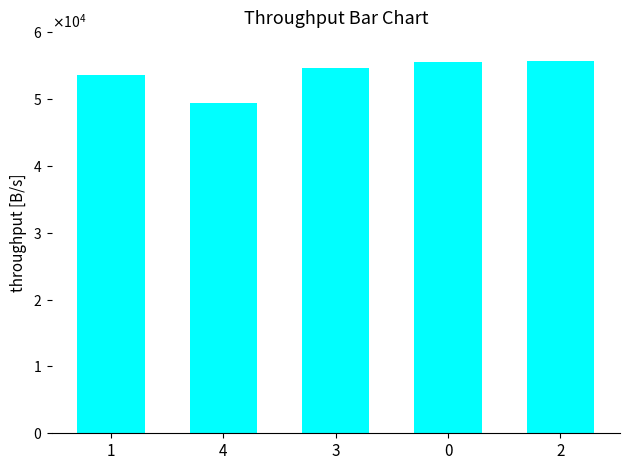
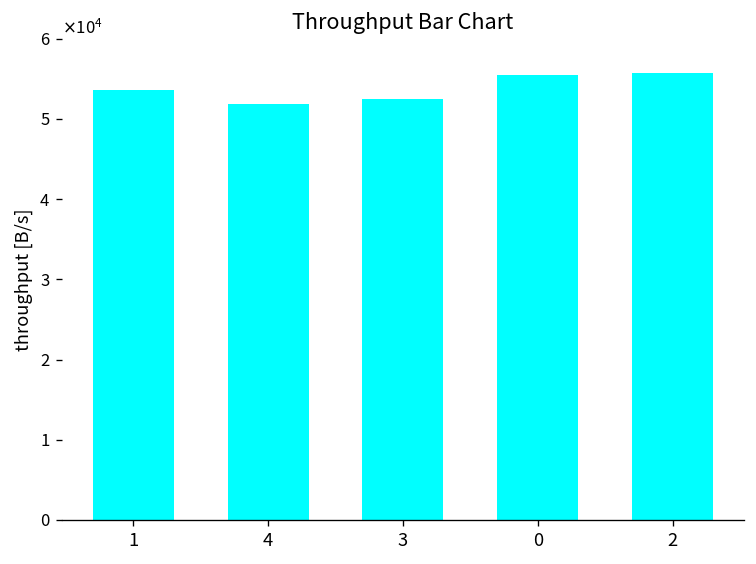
4: 49000 -> 52000
3: 55000 -> 53000
